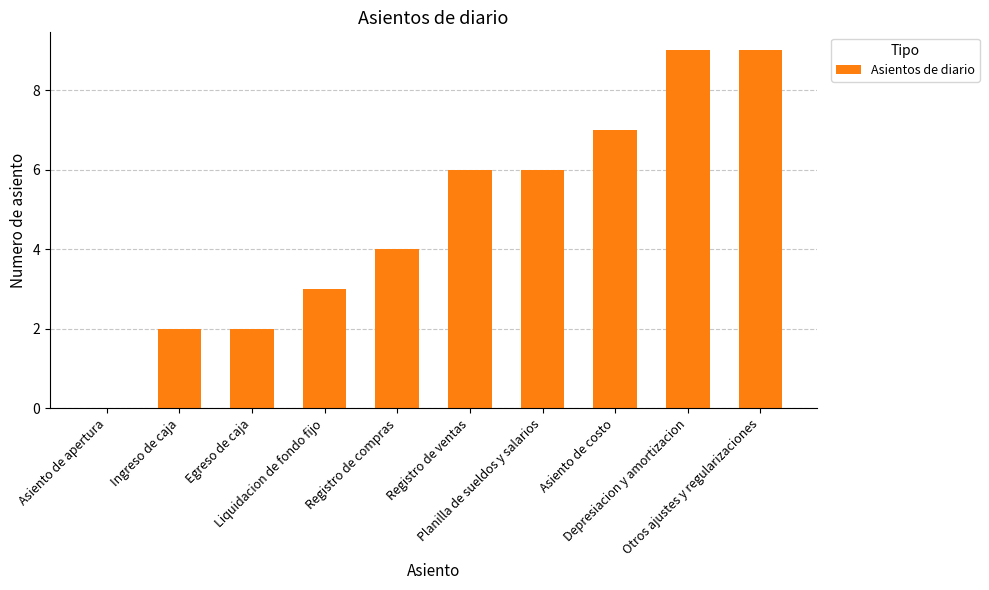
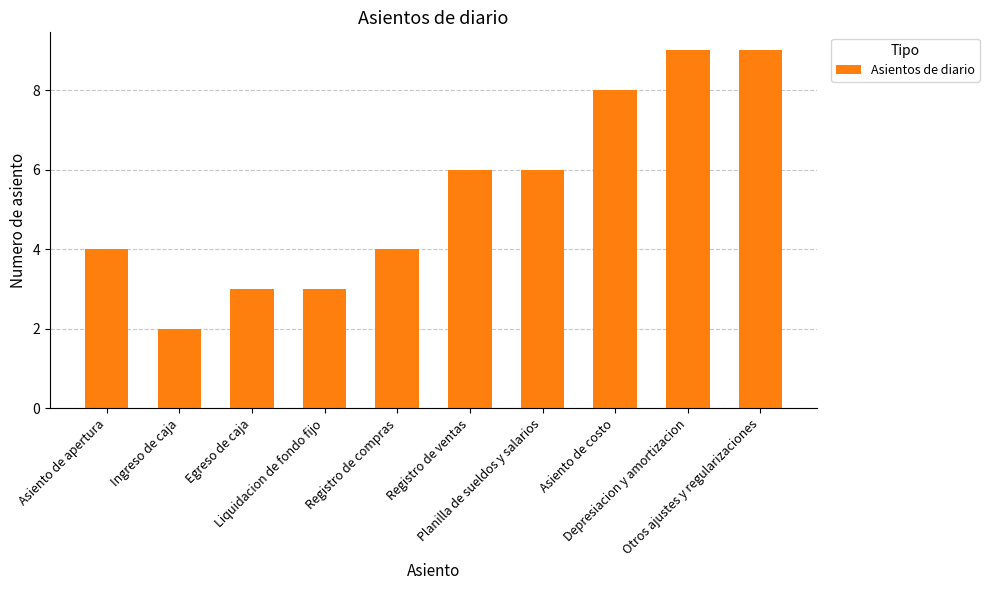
Asiento de apertura: 0 -> 4
Egreso de caja: 2 -> 3
Asiento de costo: 7 -> 8
